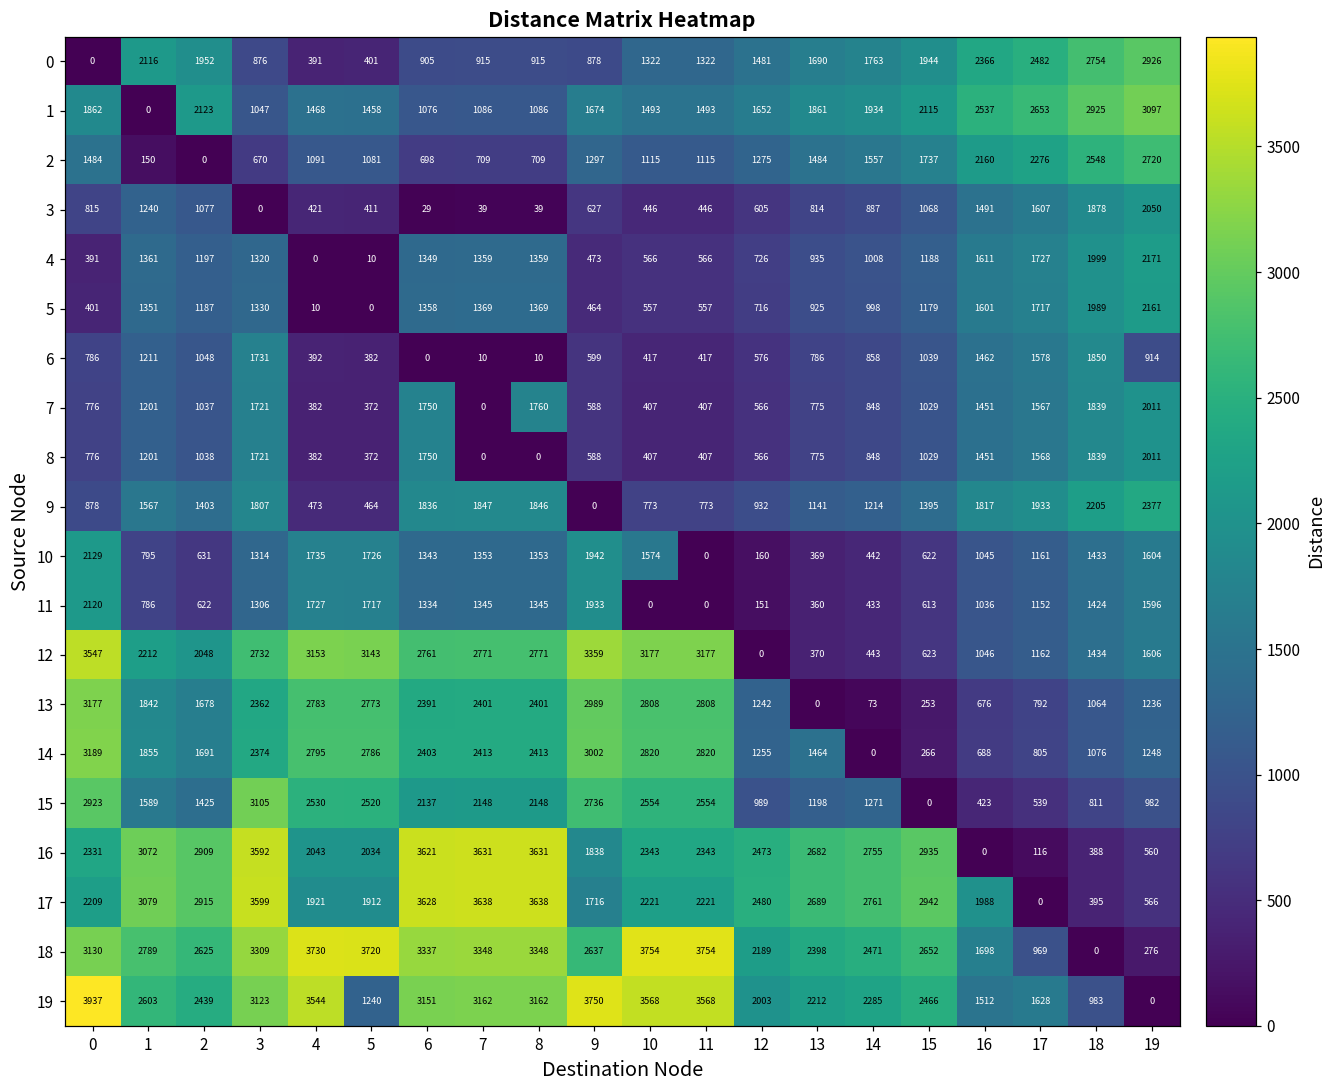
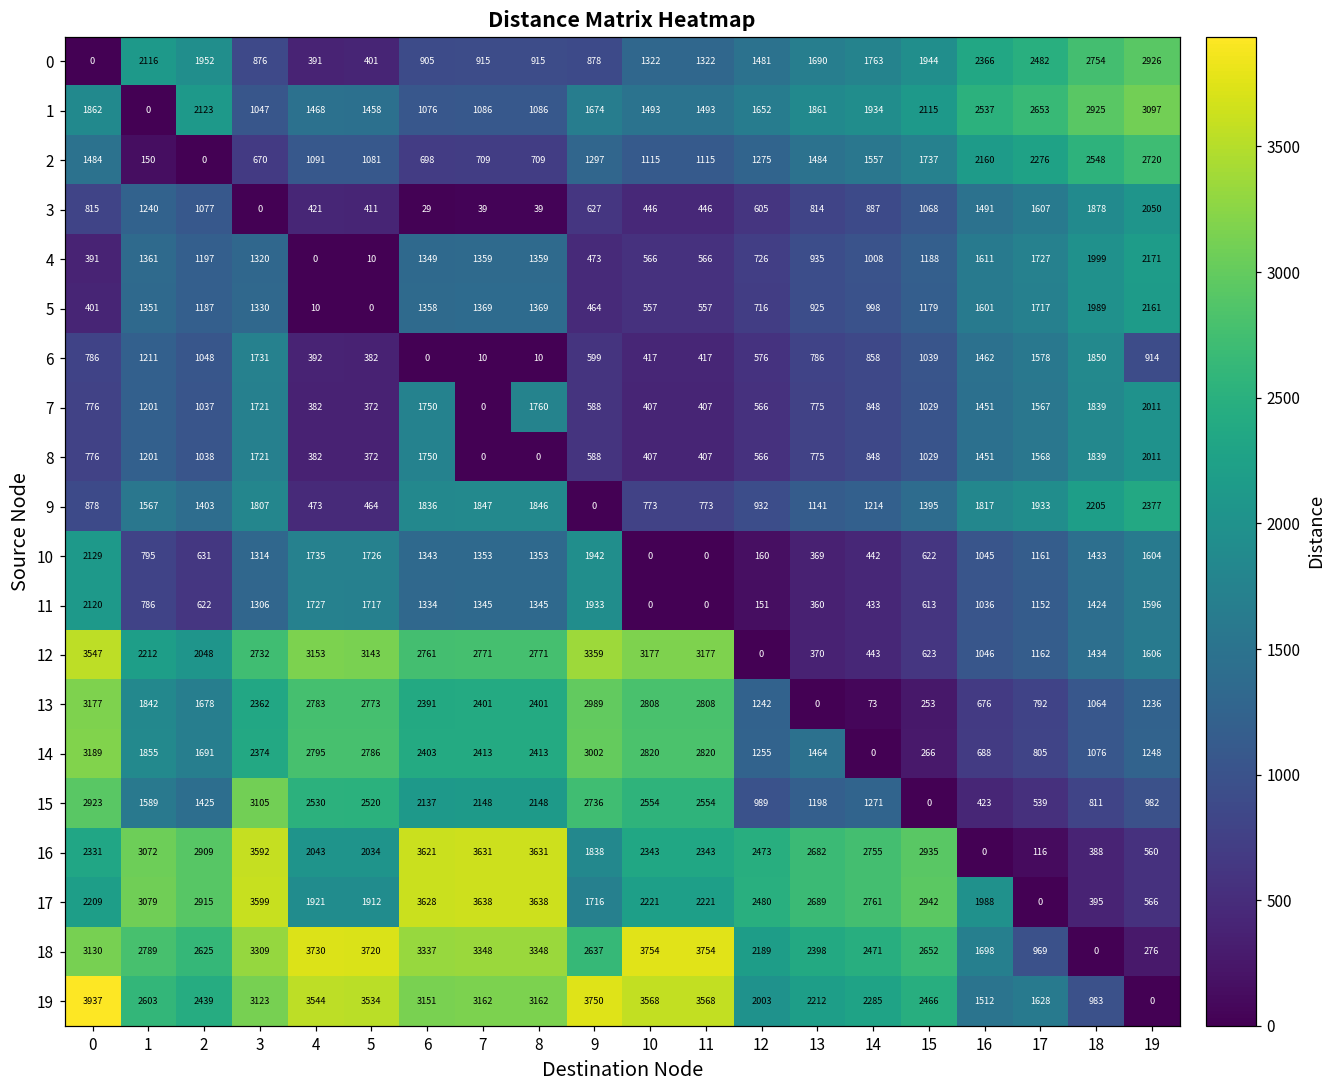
10, 10: 1574 -> 0
19, 5: 1240 -> 3534
